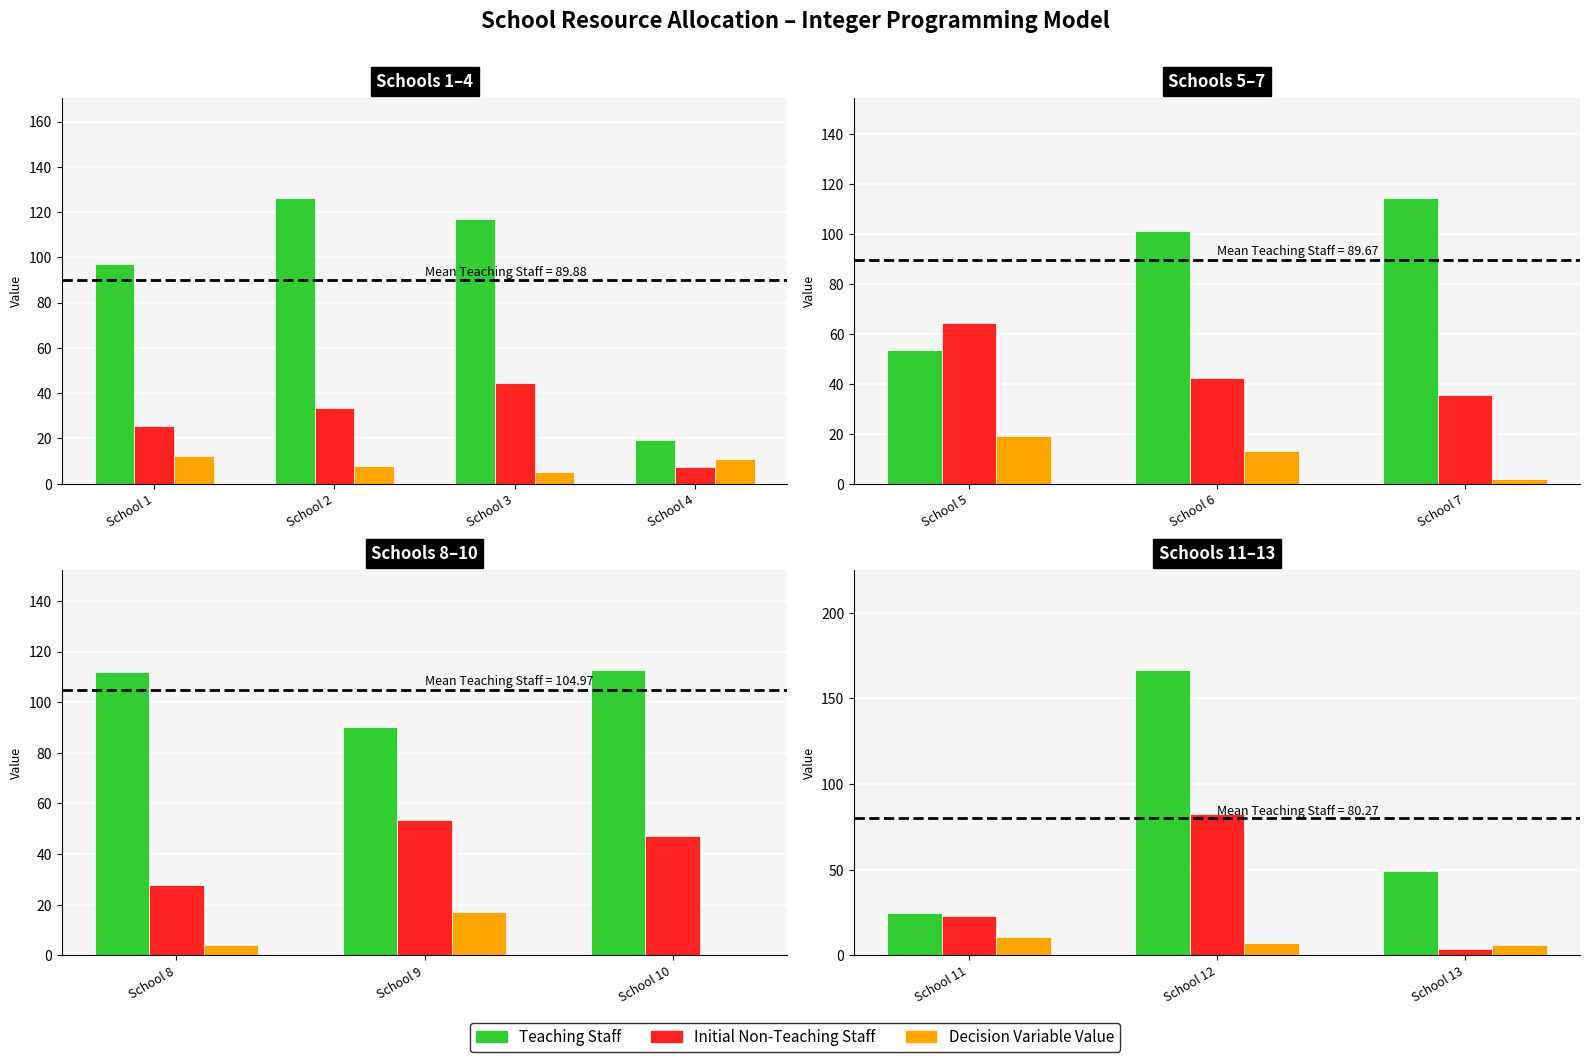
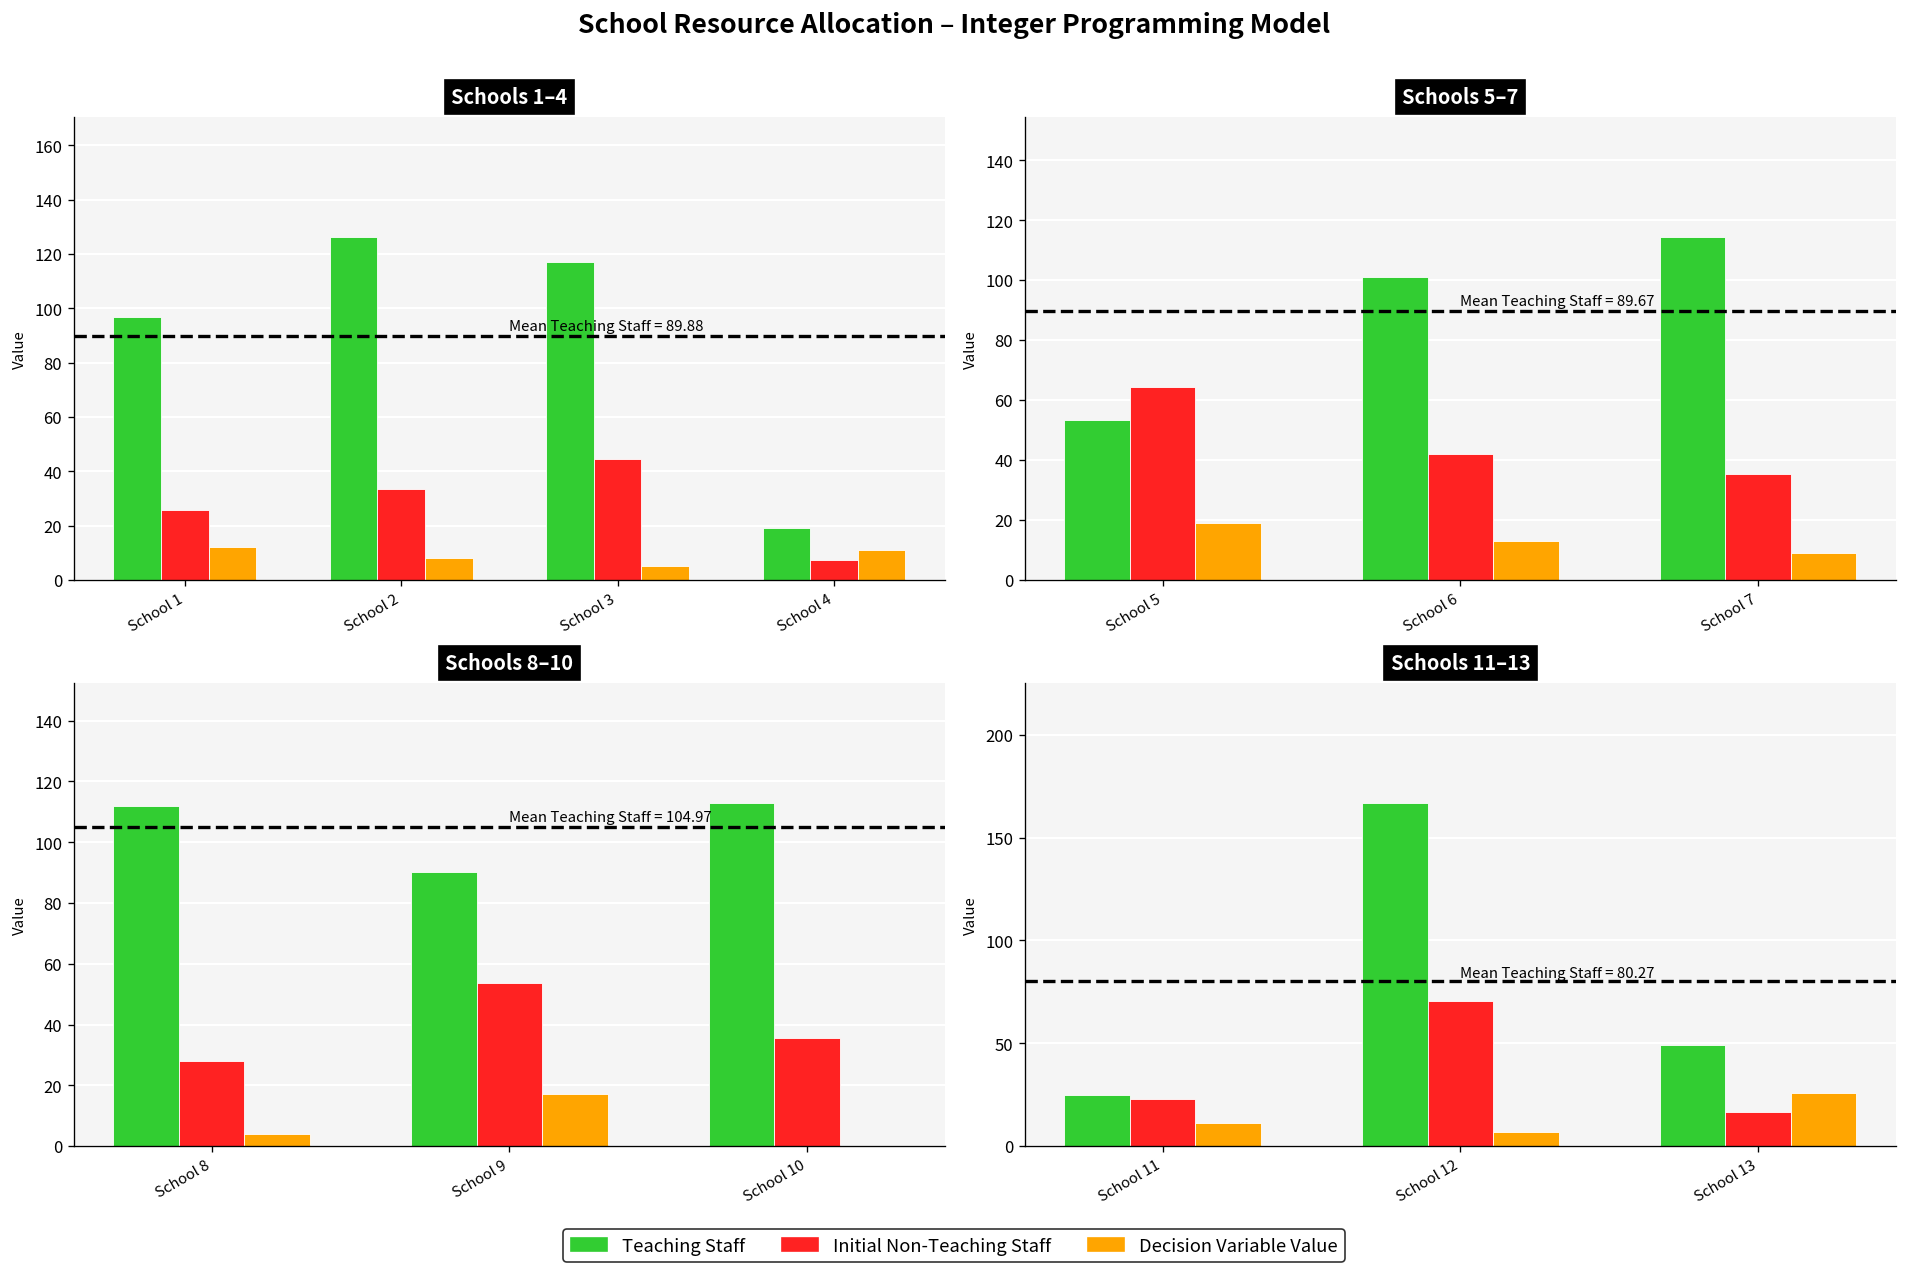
Schools 5–7, Decision Variable Value, School 7: 2 -> 9
Schools 8–10, Initial Non-Teaching Staff, School 10: 47 -> 36
Schools 11–13, Initial Non-Teaching Staff, School 12: 83 -> 71
Schools 11–13, Initial Non-Teaching Staff, School 13: 4 -> 17
Schools 11–13, Decision Variable Value, School 13: 6 -> 26
